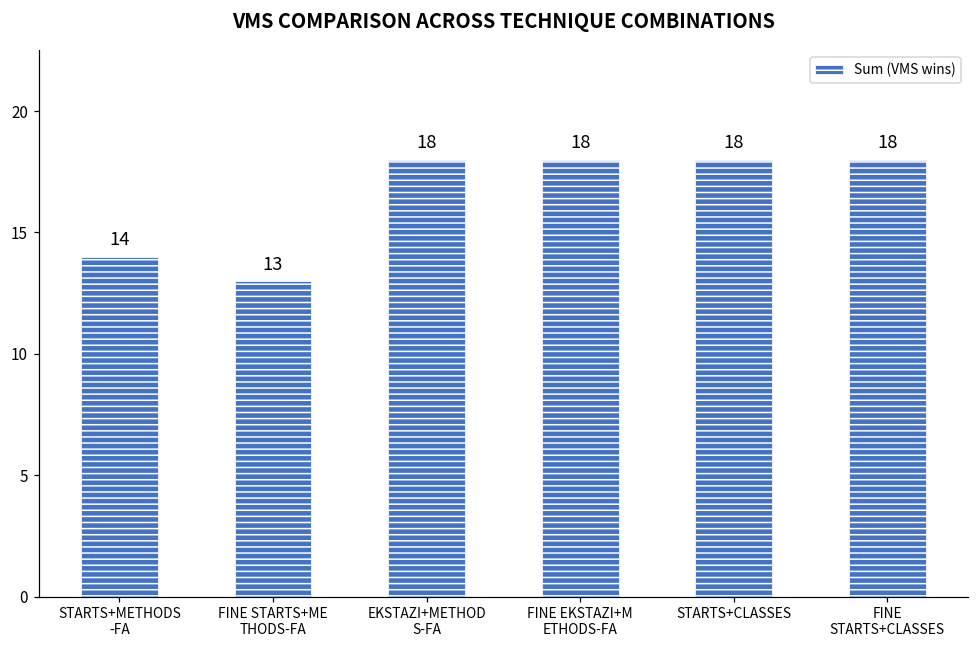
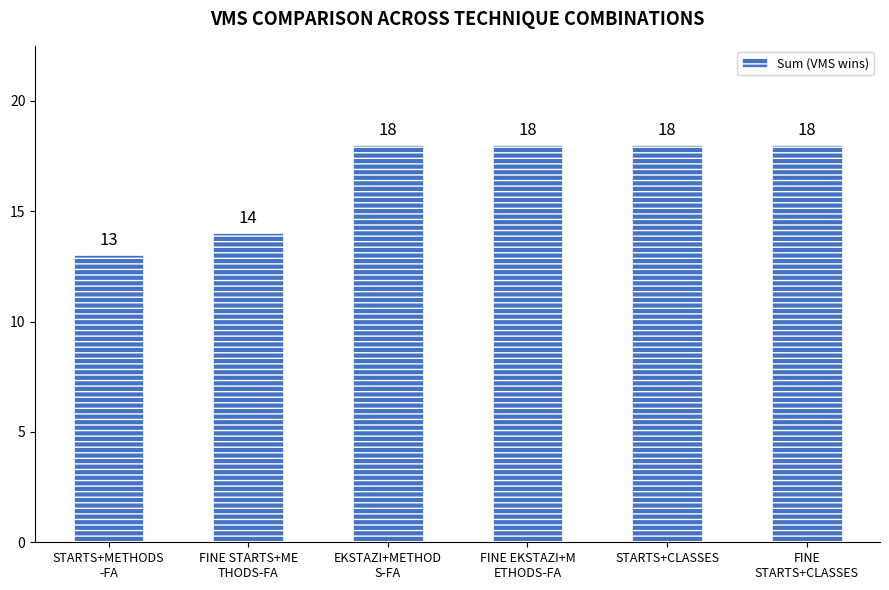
STARTS+METHODS -FA: 14 -> 13
FINE STARTS+ME THODS-FA: 13 -> 14
